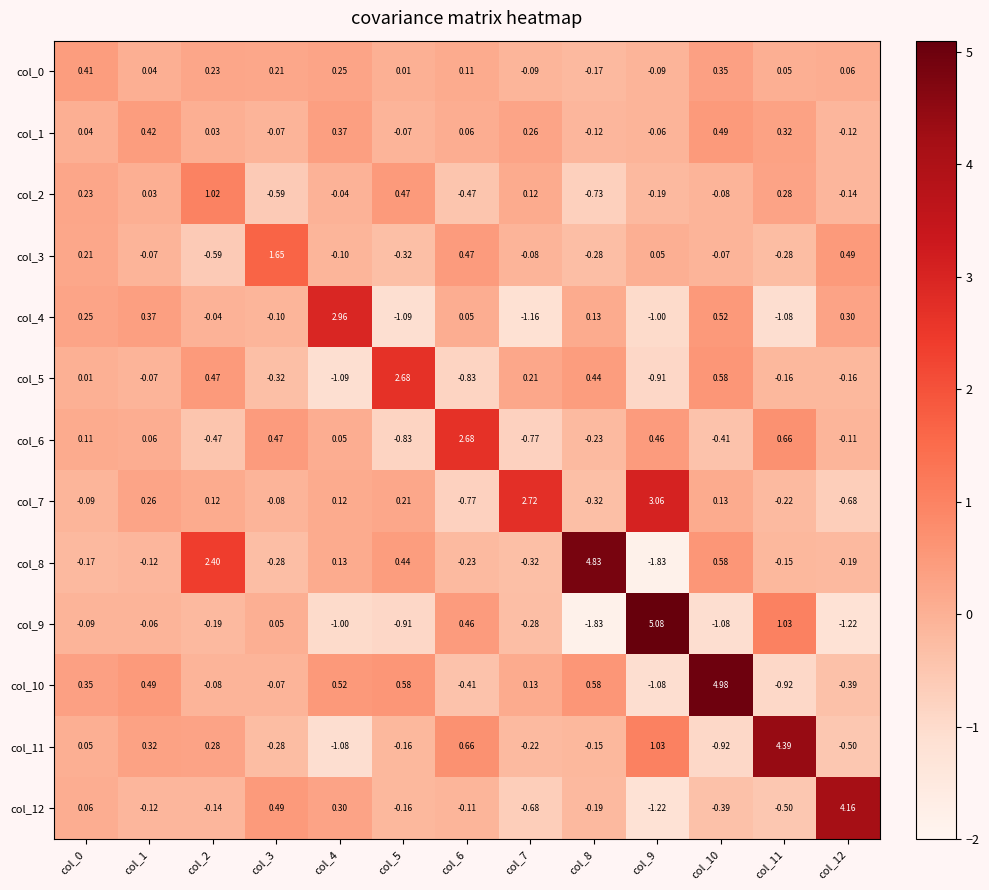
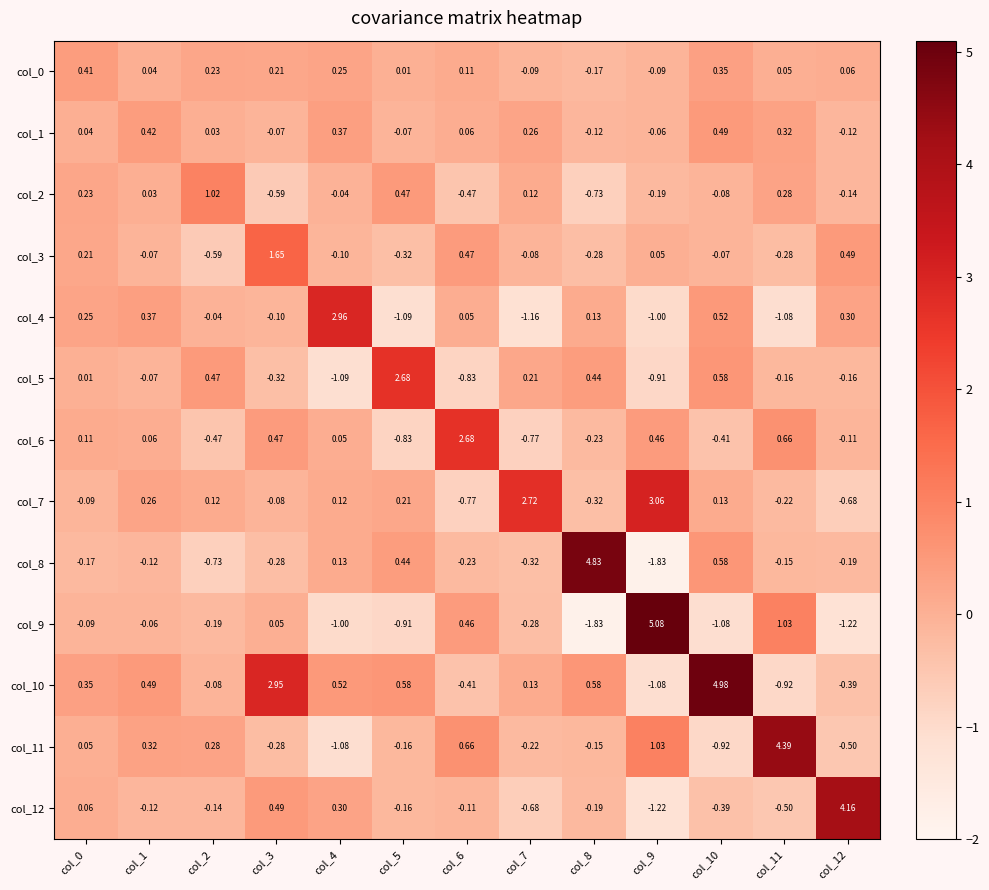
col_8, col_2: 2.40 -> -0.73
col_10, col_3: -0.07 -> 2.95
